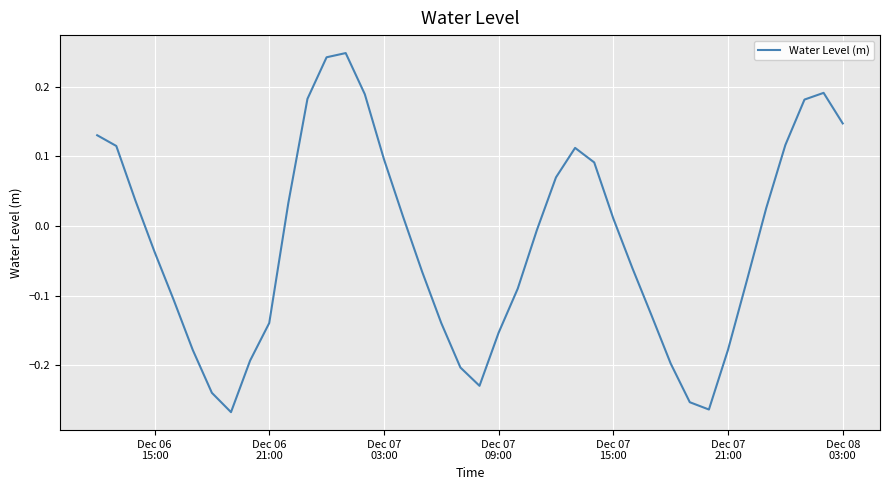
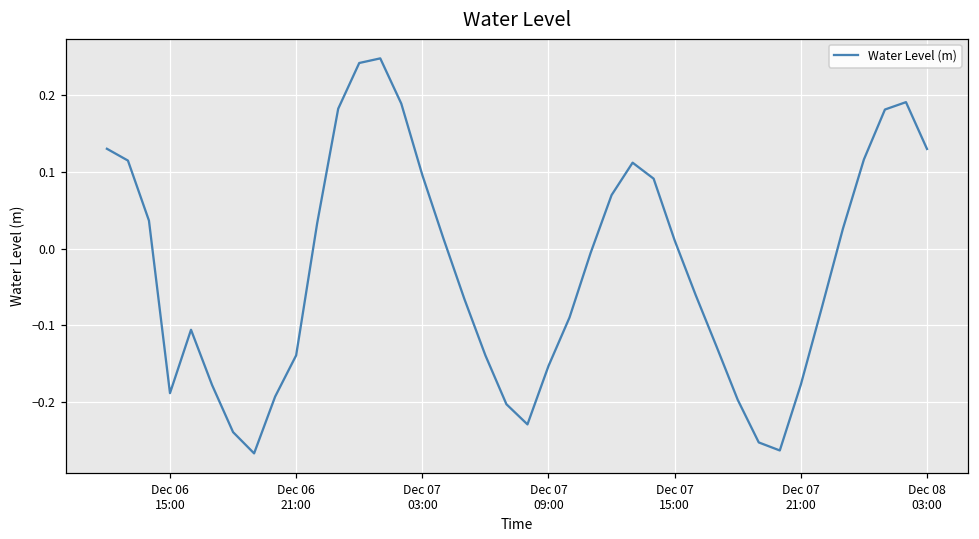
Dec 06 15:00: -0.04 -> -0.19
Dec 08 03:00: 0.15 -> 0.13
